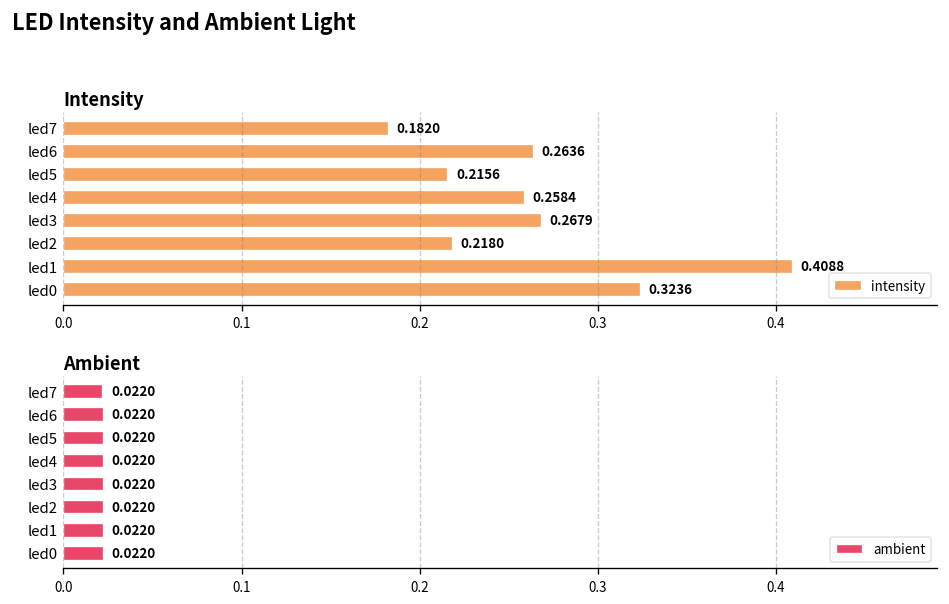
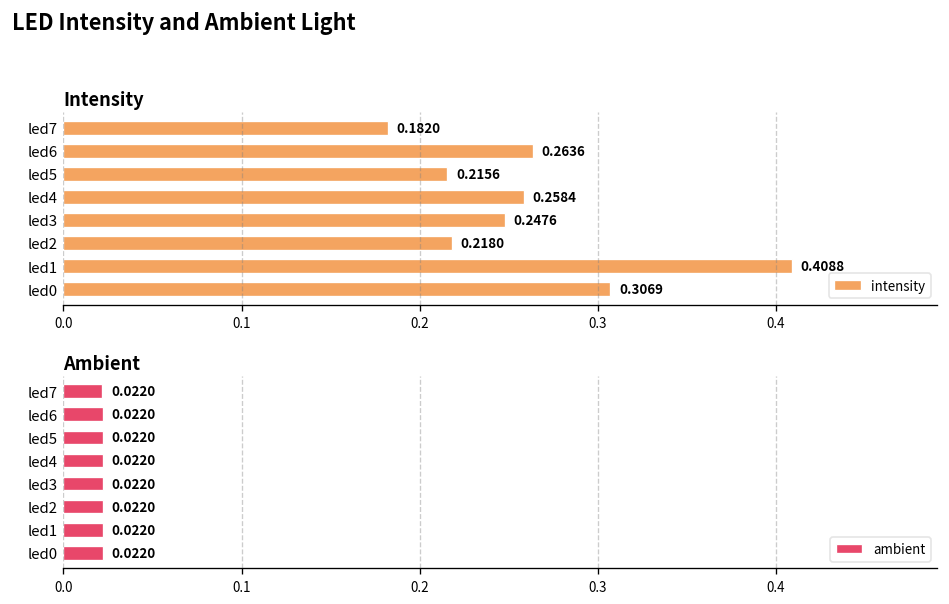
Intensity, led3: 0.2679 -> 0.2476
Intensity, led0: 0.3236 -> 0.3069
